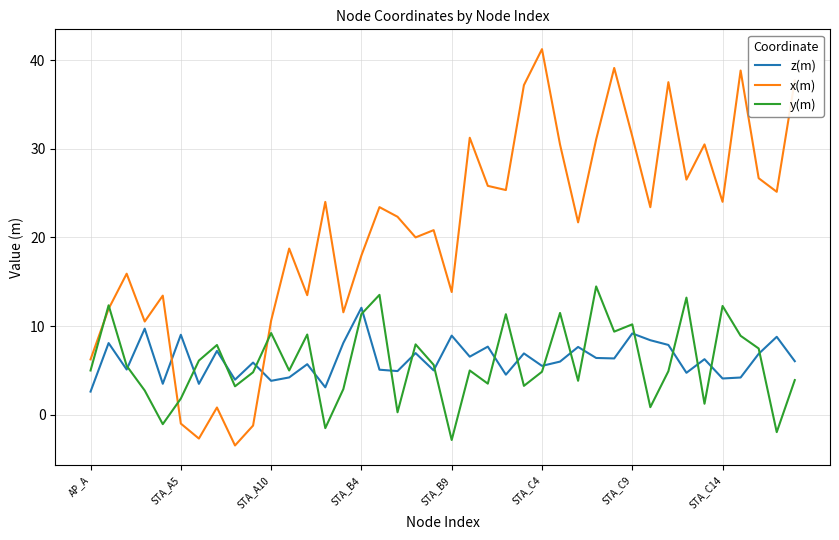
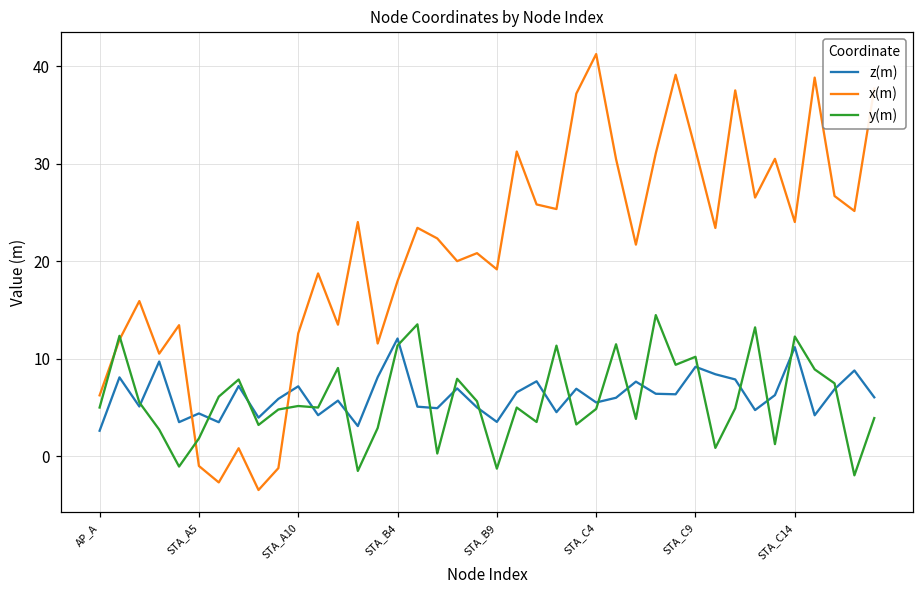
z(m), STA_A5: 9 -> 4
z(m), STA_A10: 4 -> 7
x(m), STA_A10: 11 -> 13
y(m), STA_A10: 9 -> 5
z(m), STA_B9: 9 -> 4
x(m), STA_B9: 14 -> 19
y(m), STA_B9: -3 -> -1
z(m), STA_C14: 4 -> 11
